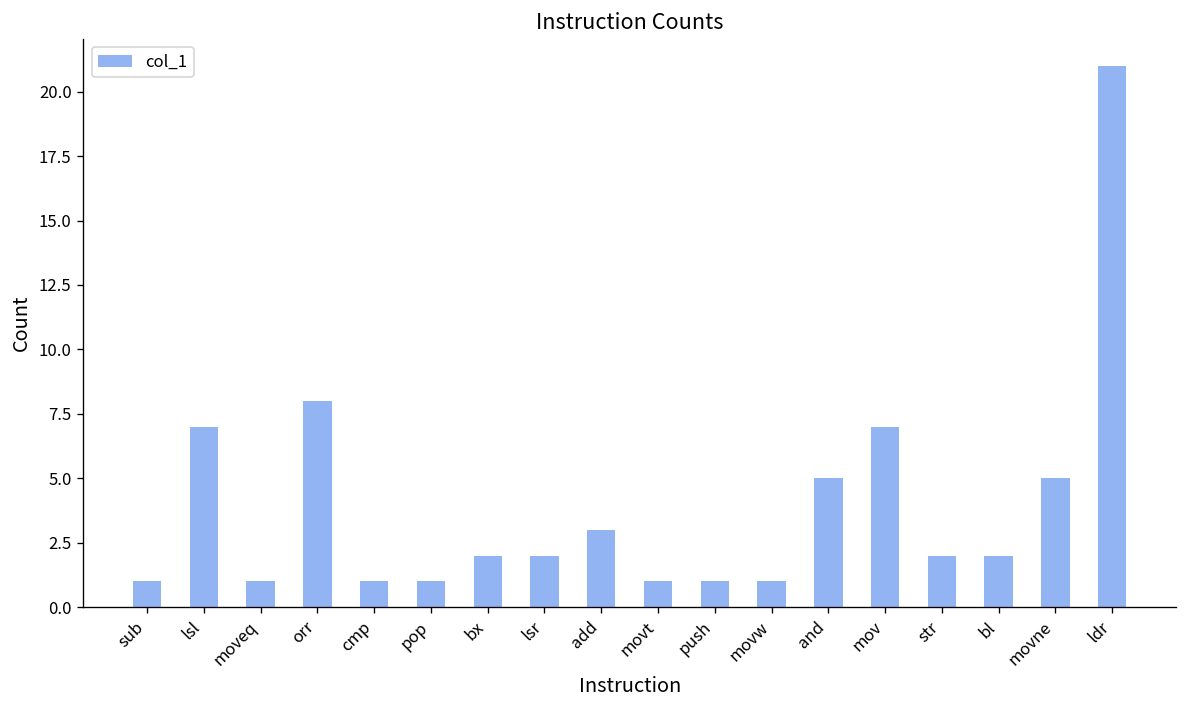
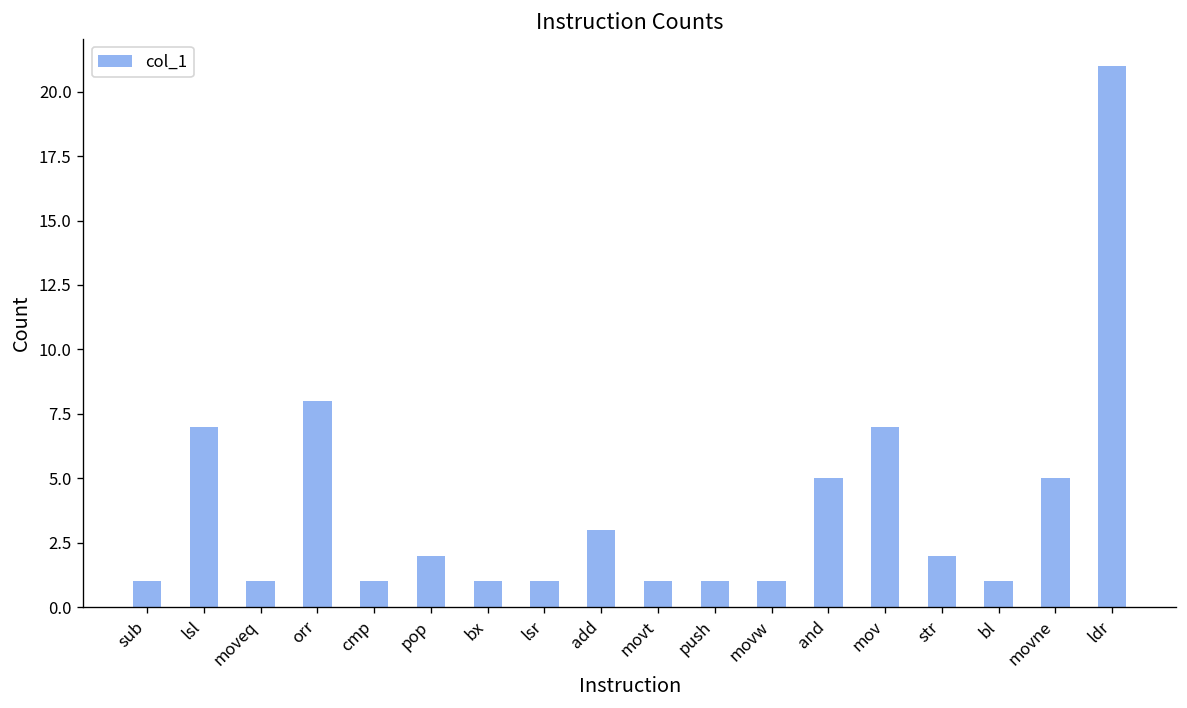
pop: 1 -> 2
bx: 2 -> 1
lsr: 2 -> 1
bl: 2 -> 1
